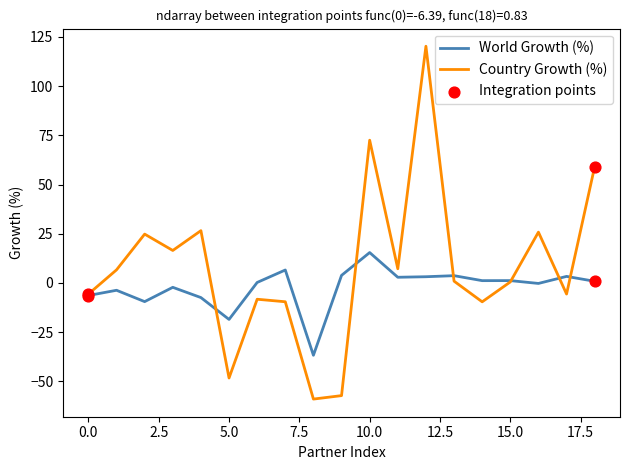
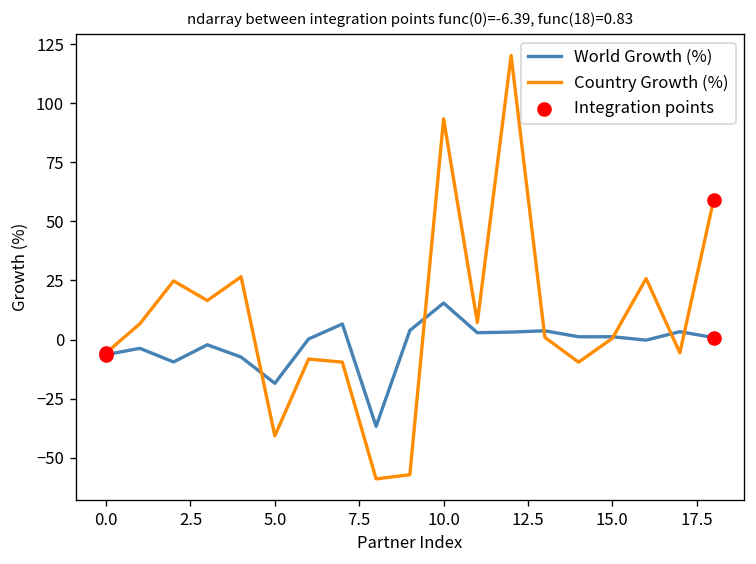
Country Growth (%), 5.0: -48 -> -41
Country Growth (%), 10.0: 73 -> 93
